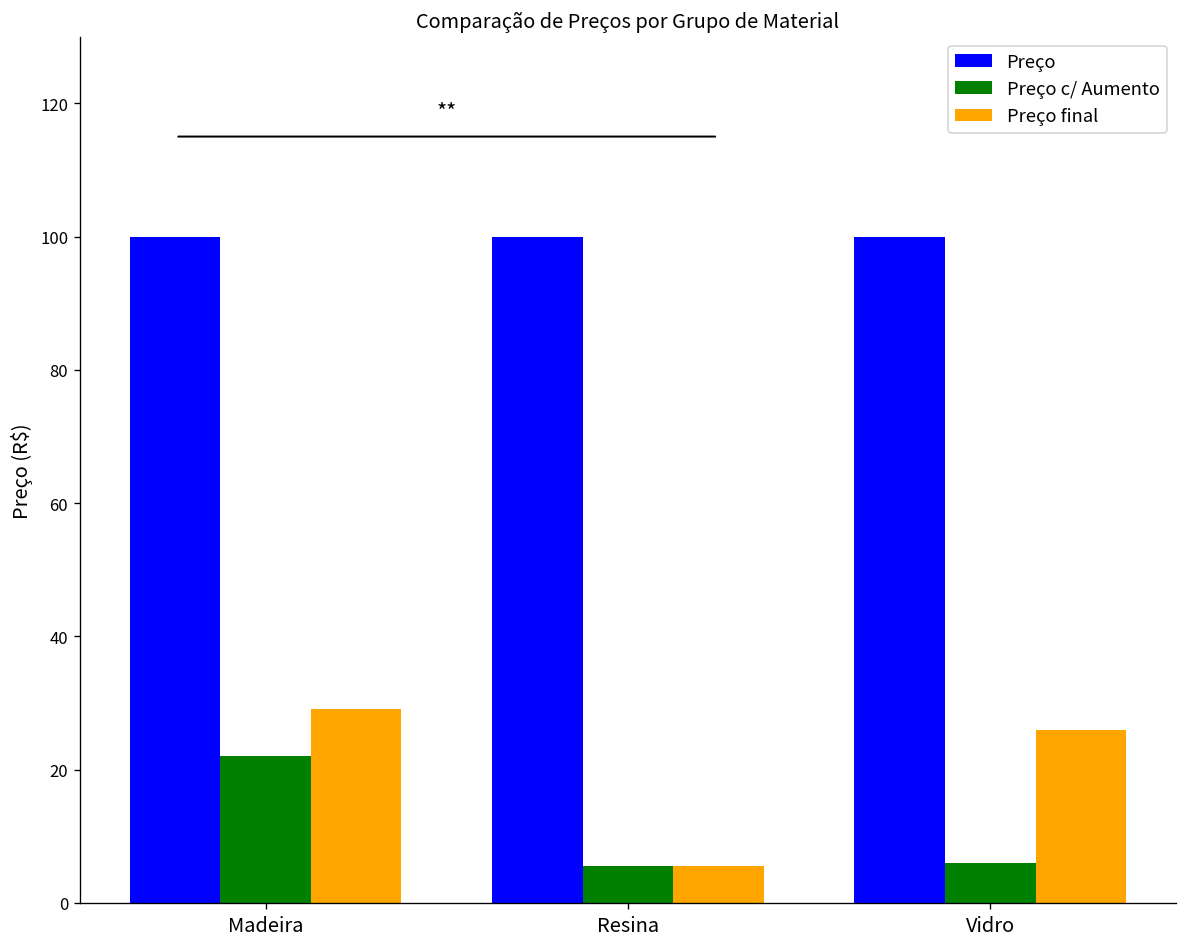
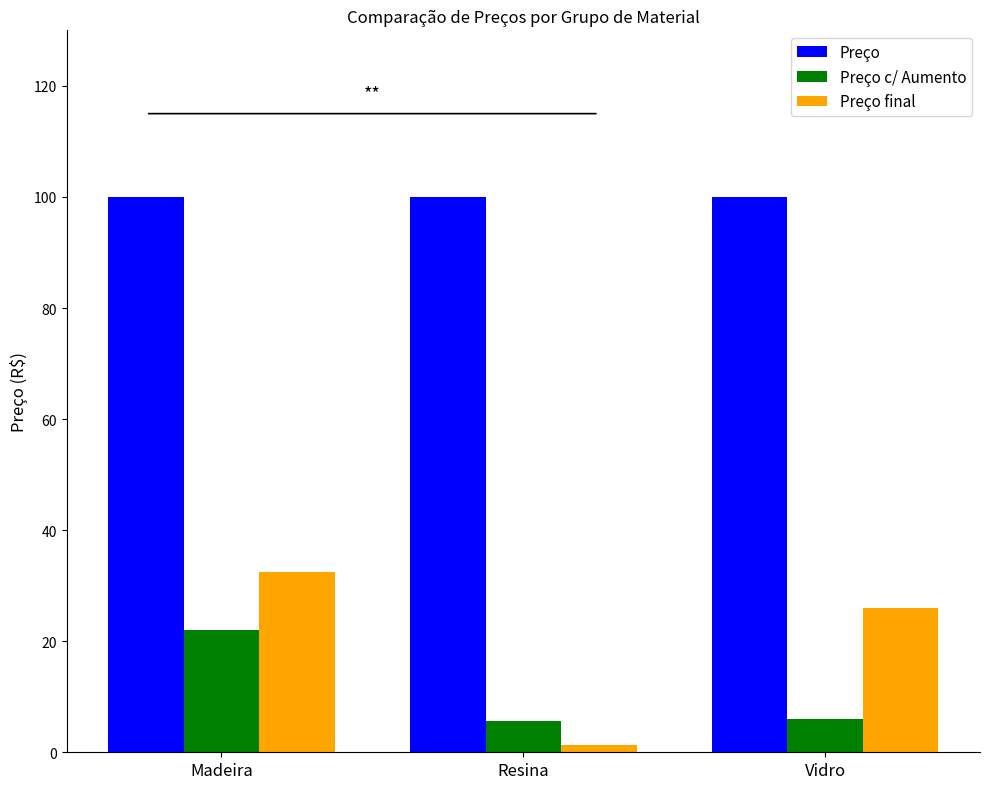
Preço final, Madeira: 29 -> 32
Preço final, Resina: 6 -> 1
